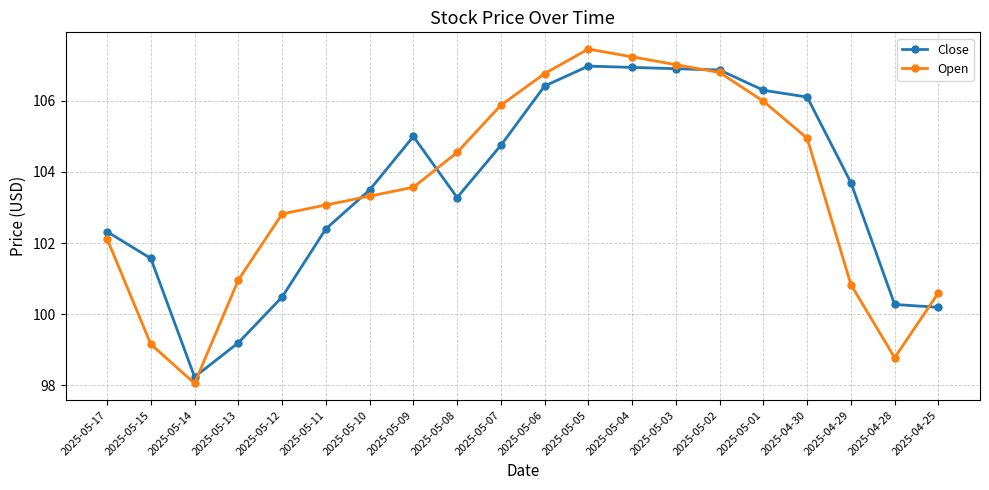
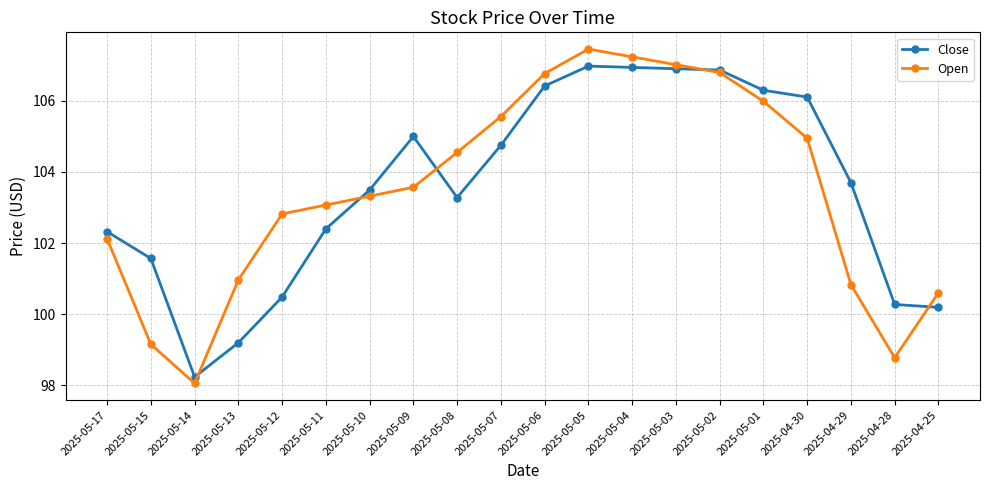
Open, 2025-05-07: 105.9 -> 105.6
